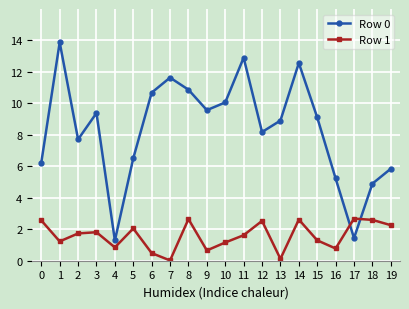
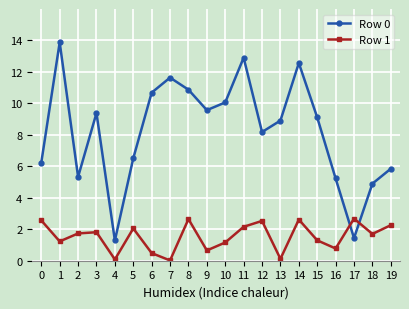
Row 0, 2: 7.7 -> 5.3
Row 1, 4: 0.8 -> 0.1
Row 1, 11: 1.6 -> 2.2
Row 1, 18: 2.6 -> 1.7
